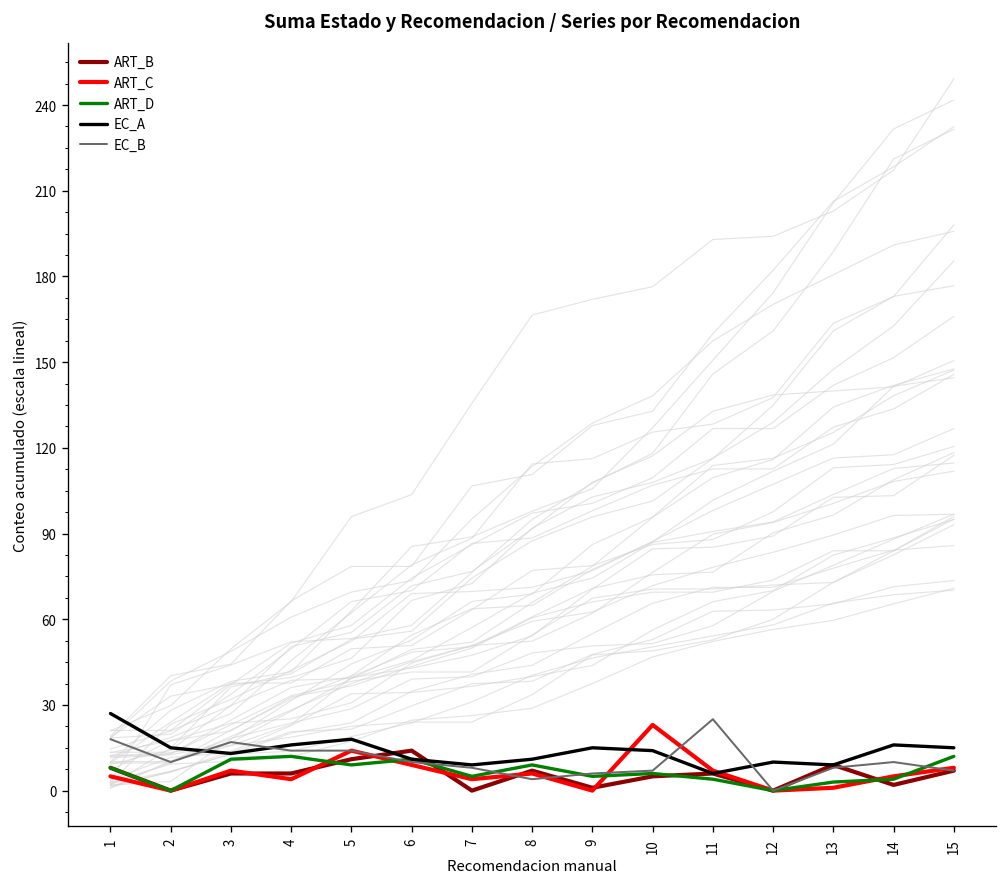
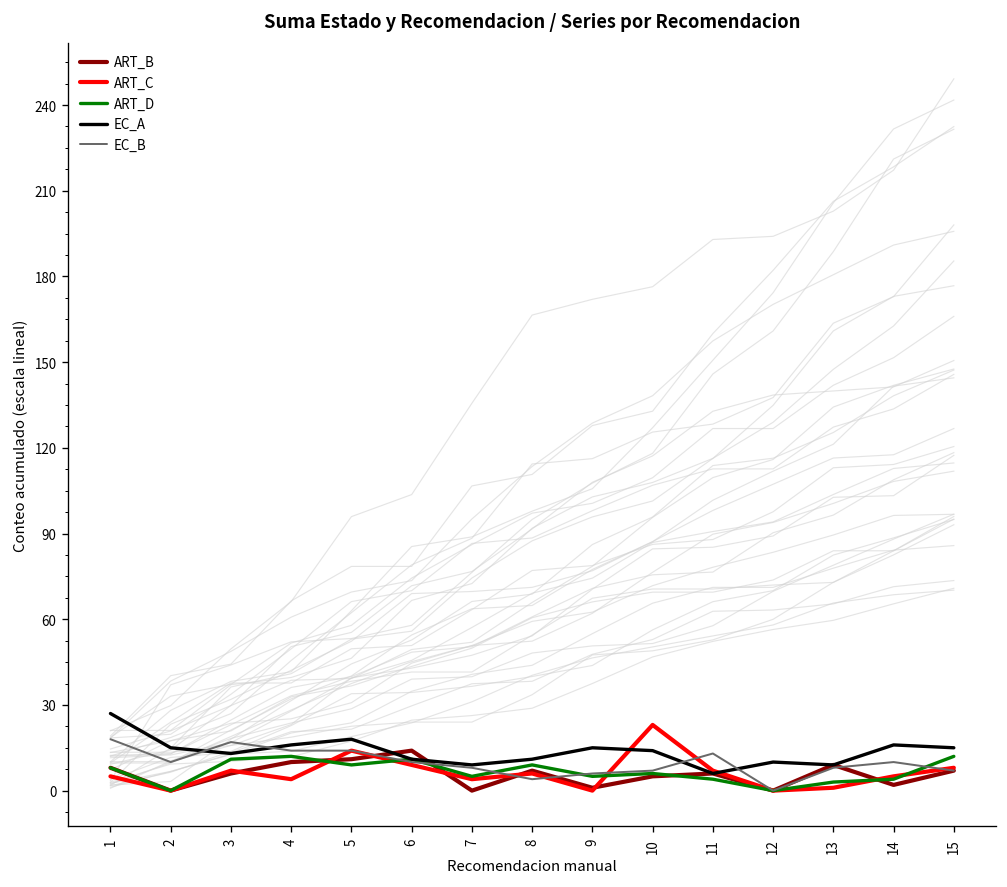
ART_B, 4: 6 -> 10
EC_B, 11: 25 -> 13
